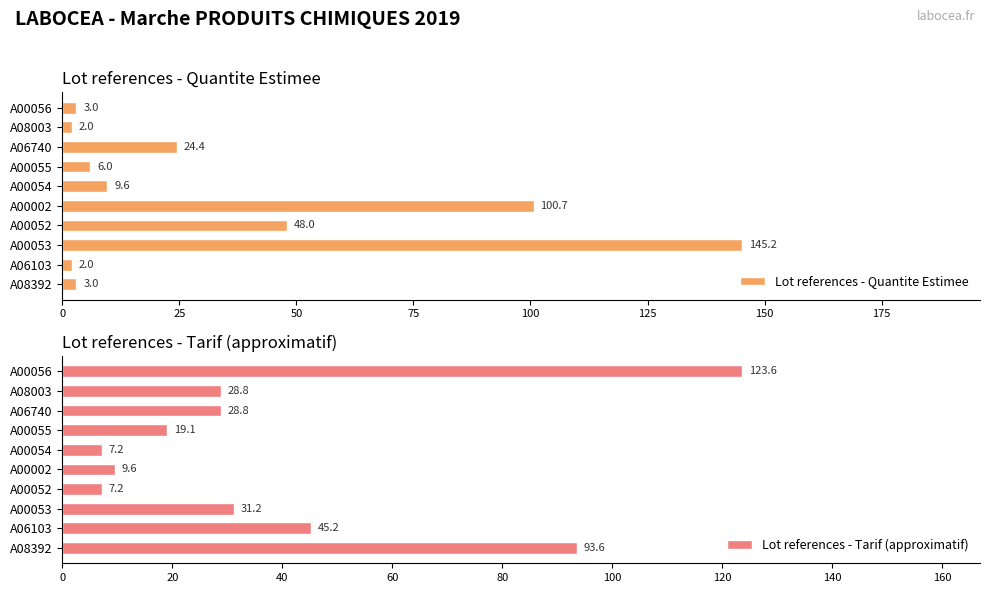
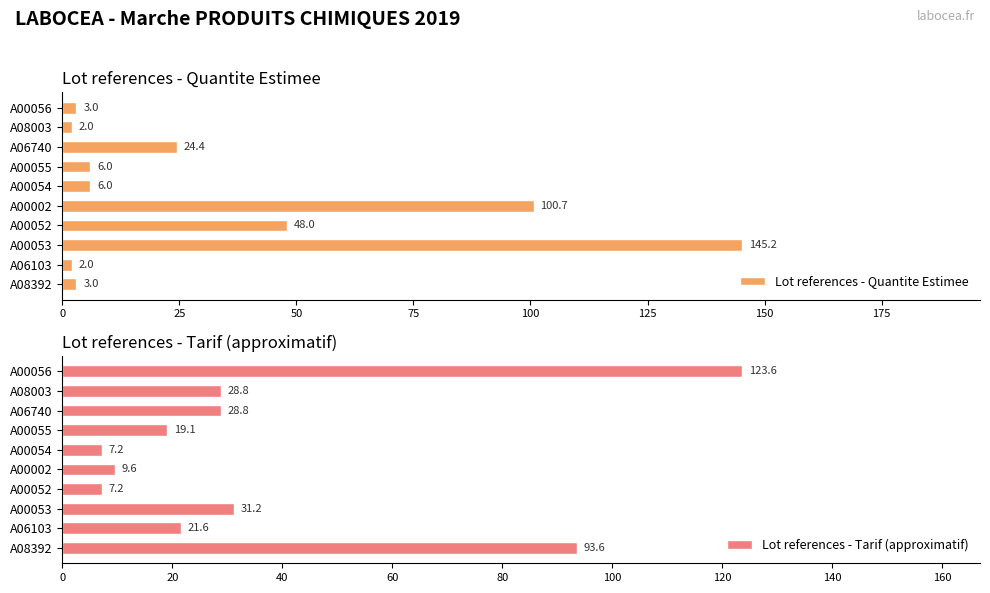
Lot references - Quantite Estimee, A00054: 9.6 -> 6.0
Lot references - Tarif (approximatif), A06103: 45.2 -> 21.6
